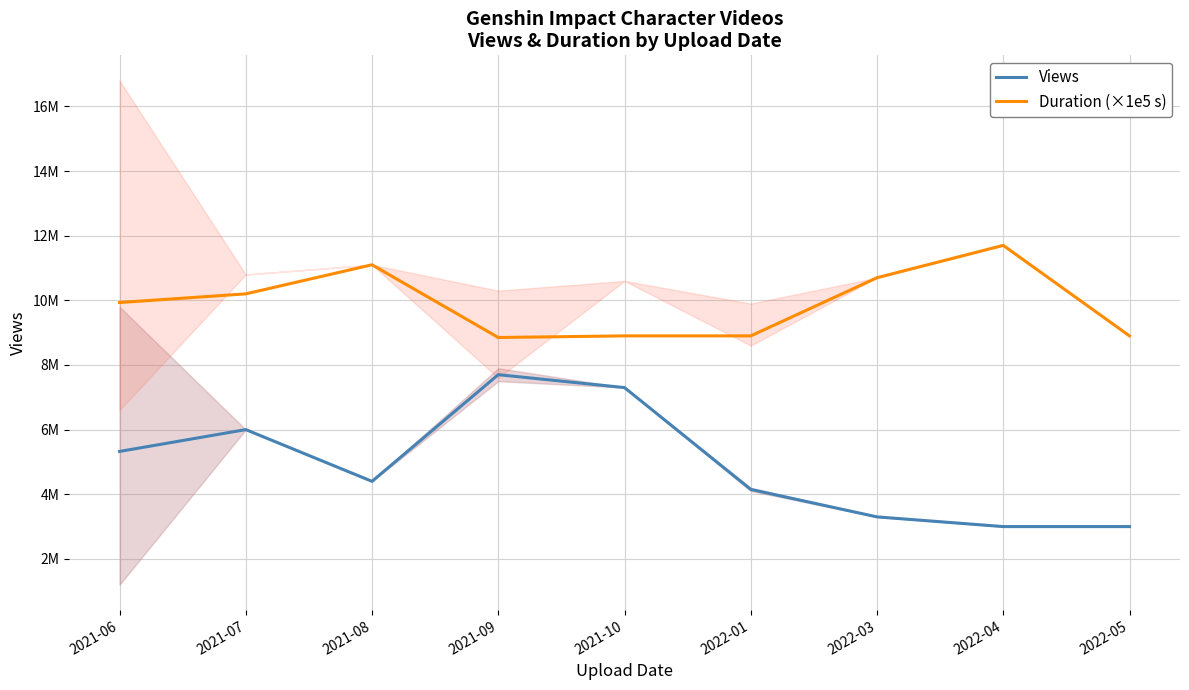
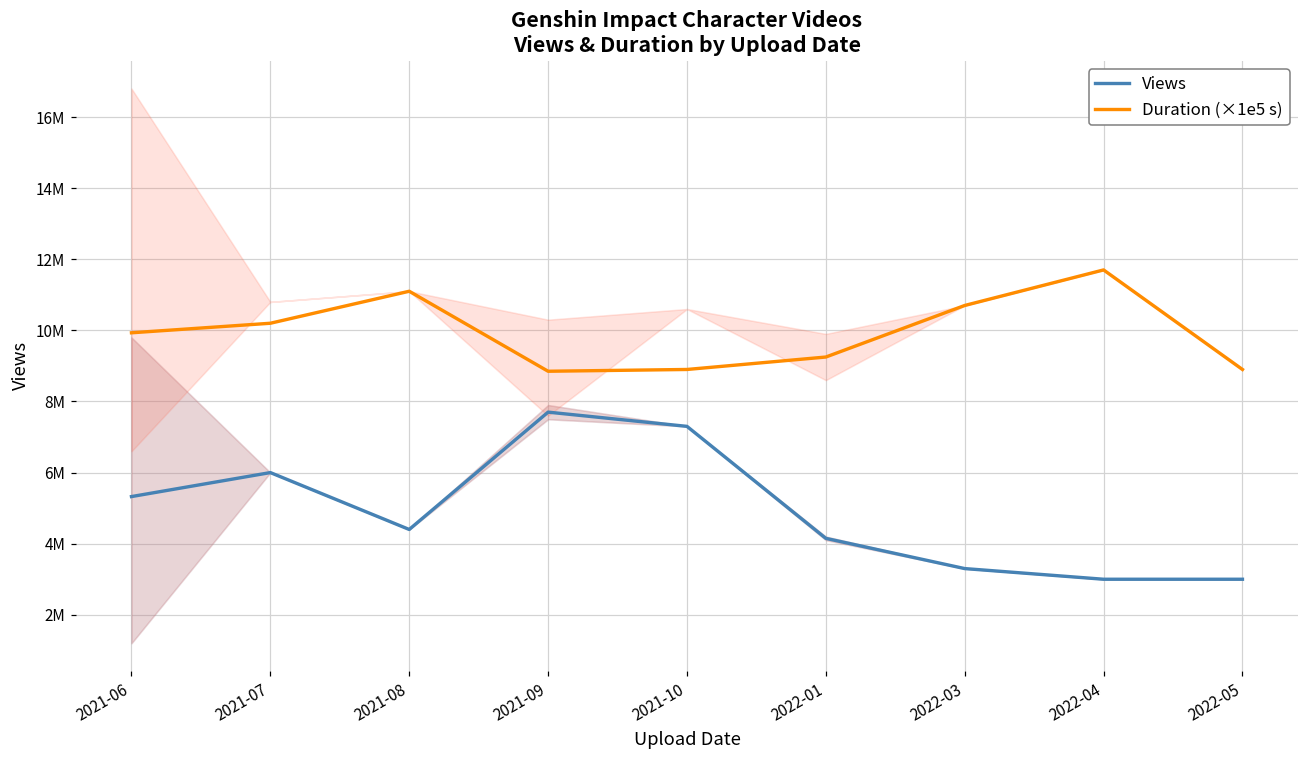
Duration (×1e5 s), 2022-01: 8900000 -> 9300000
